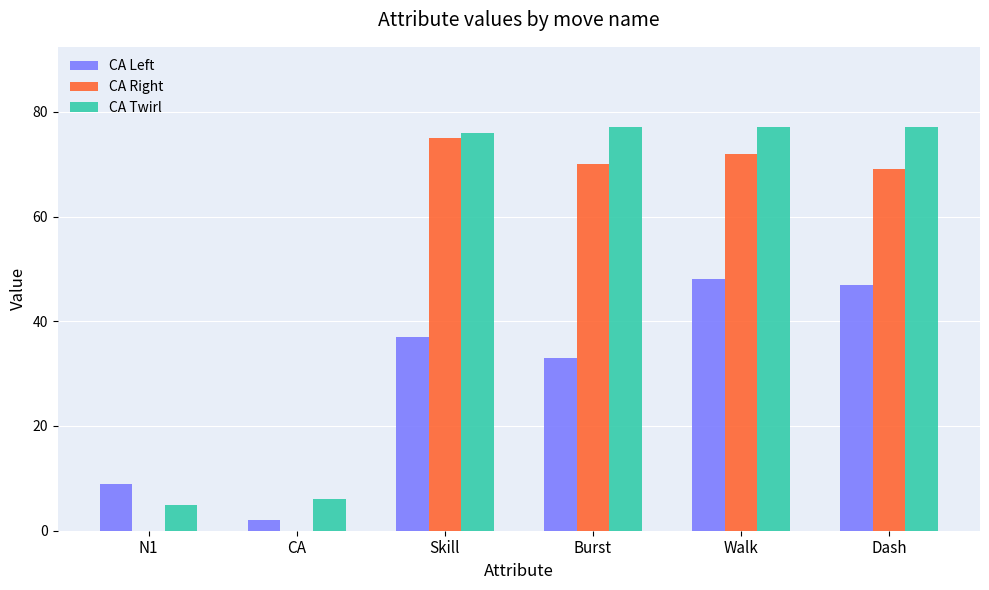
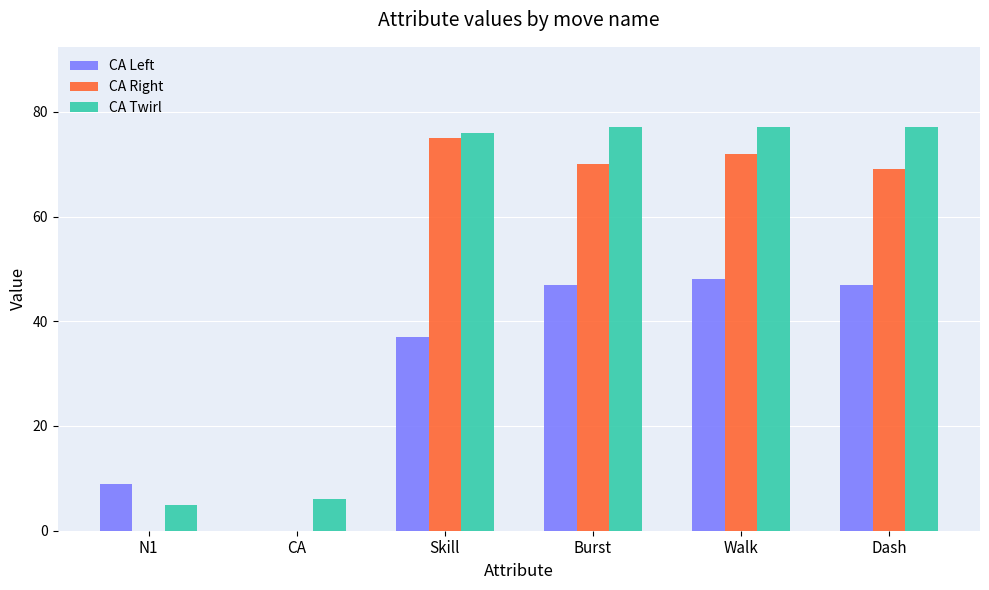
CA Left, CA: 2 -> 0
CA Left, Burst: 33 -> 47
